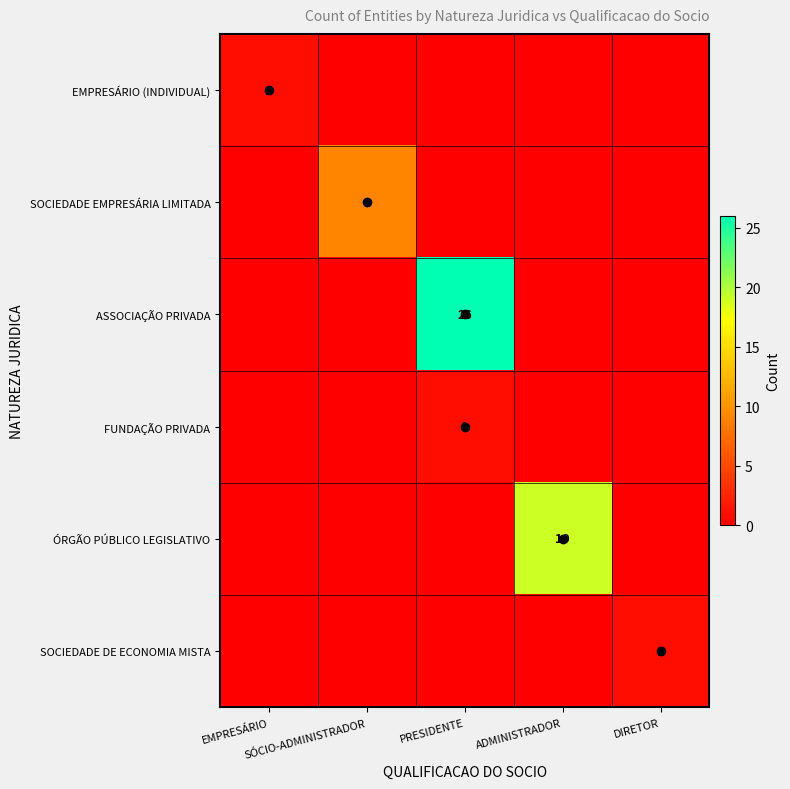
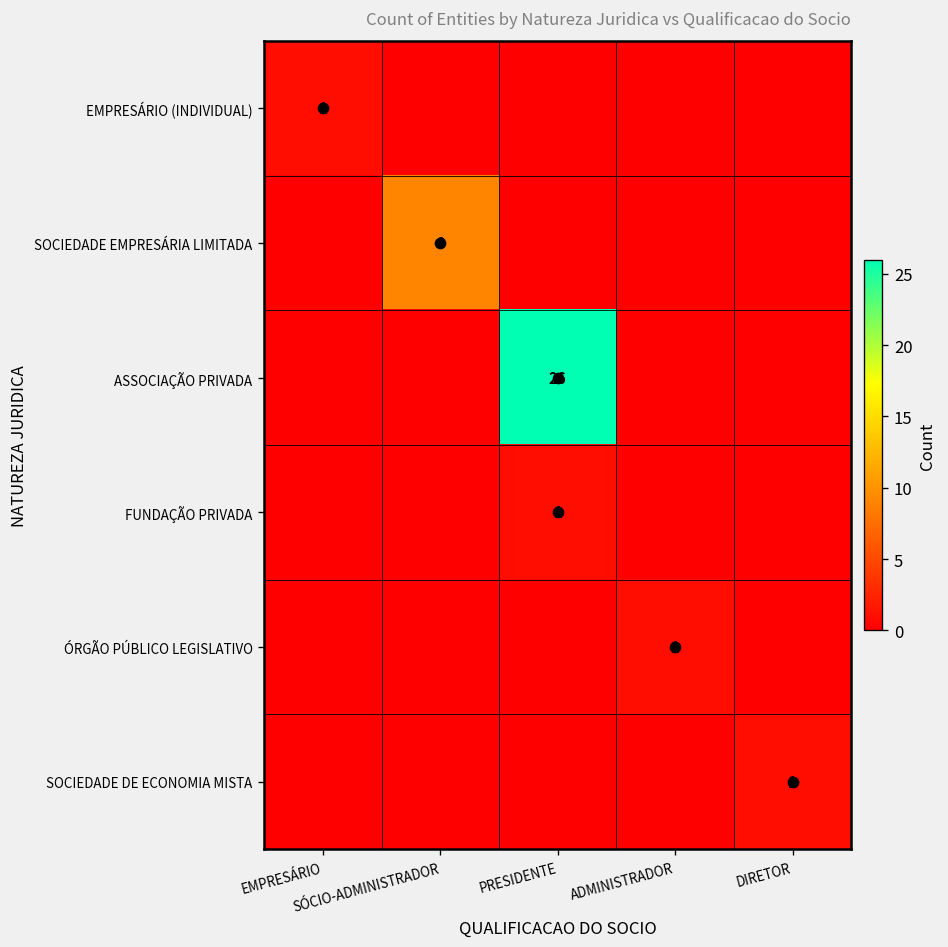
ÓRGÃO PÚBLICO LEGISLATIVO, ADMINISTRADOR: 19 -> 1
